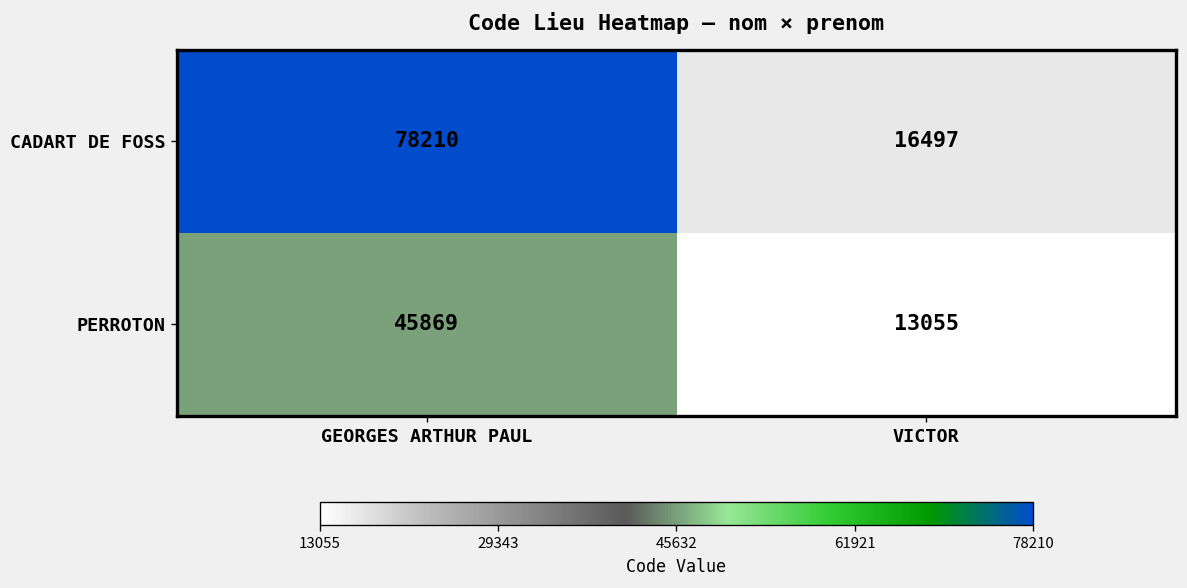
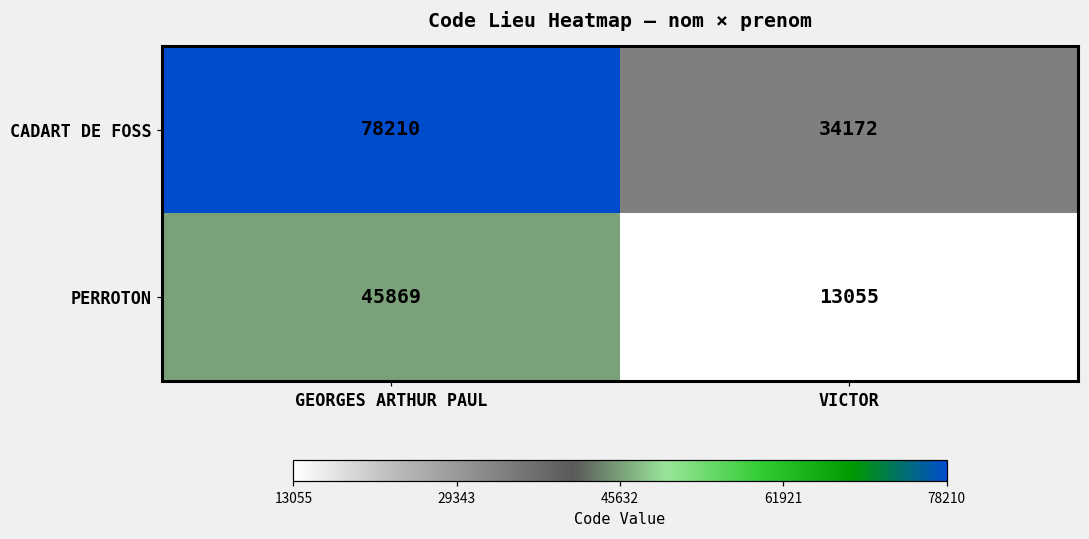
CADART DE FOSS, VICTOR: 16497 -> 34172
